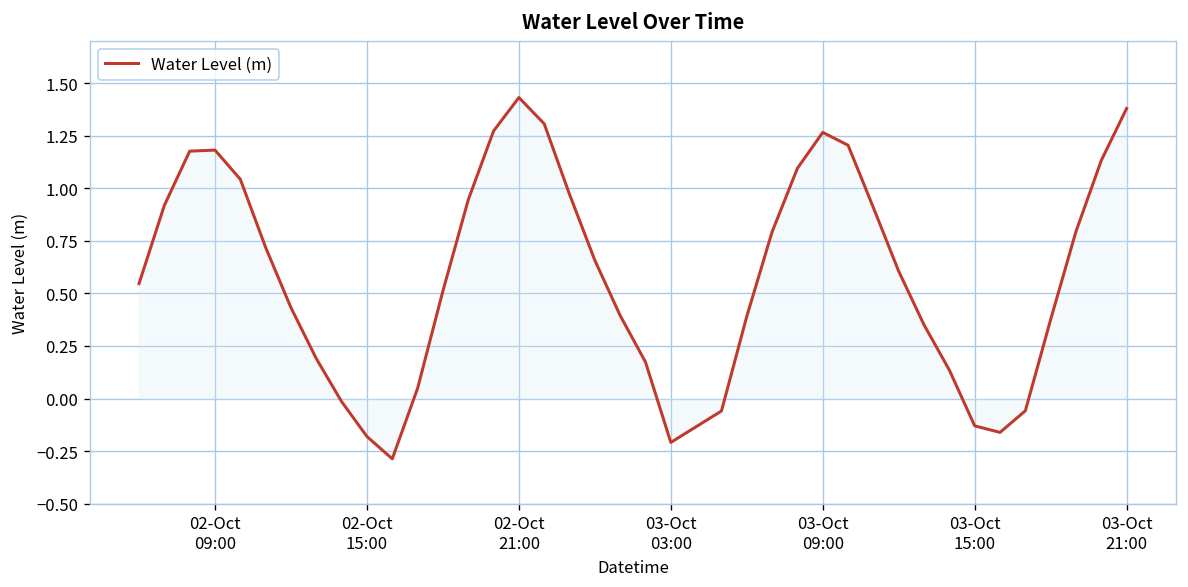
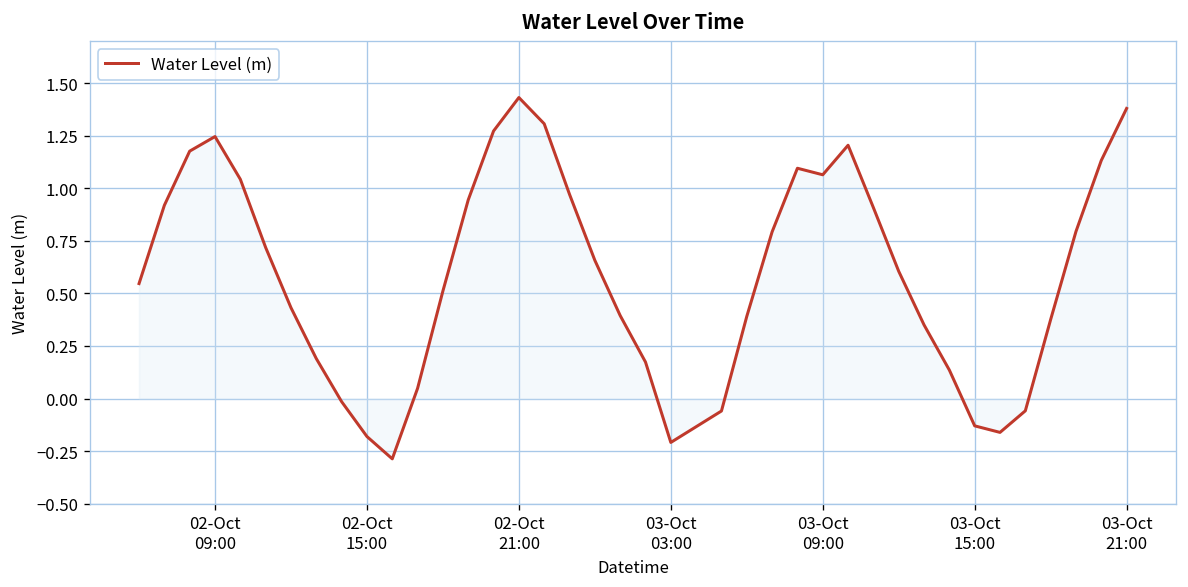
Water Level (m), 02-Oct 09:00: 1.18 -> 1.25
Water Level (m), 03-Oct 09:00: 1.27 -> 1.06
